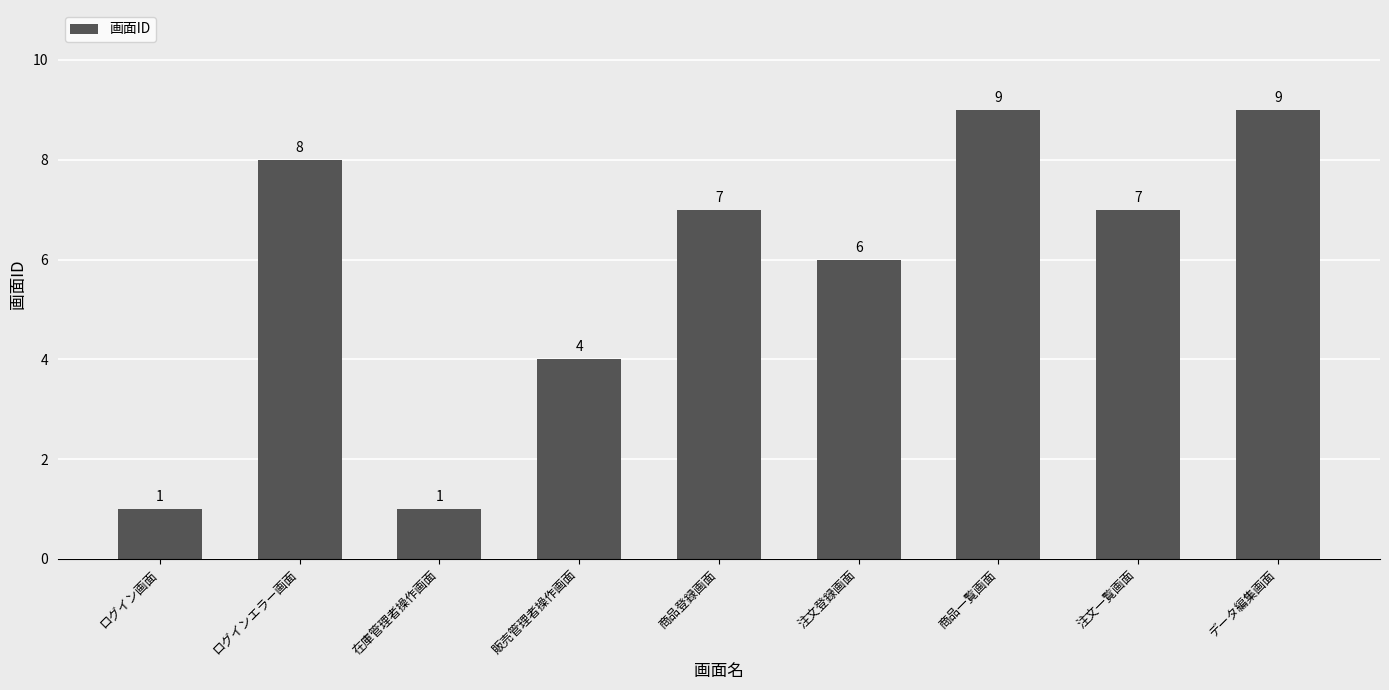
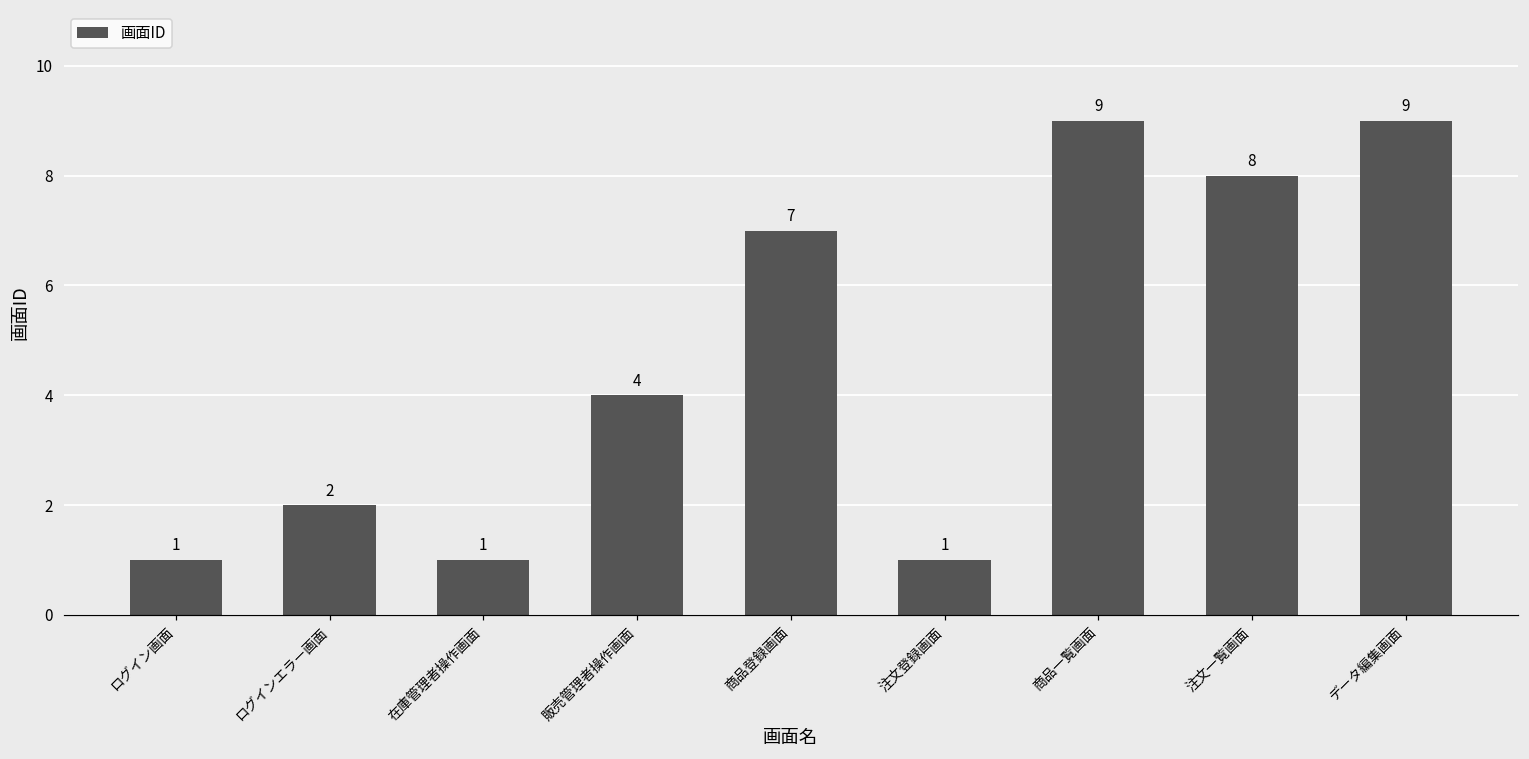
ログインエラー画面: 8 -> 2
注文登録画面: 6 -> 1
注文一覧画面: 7 -> 8
